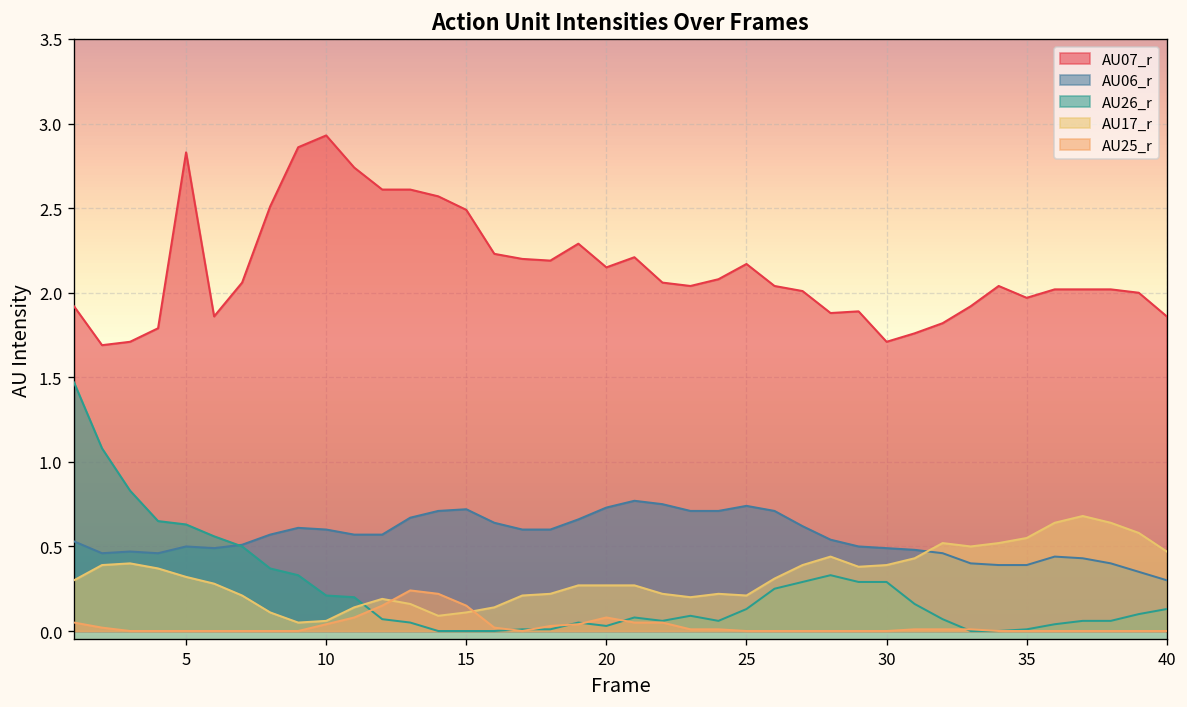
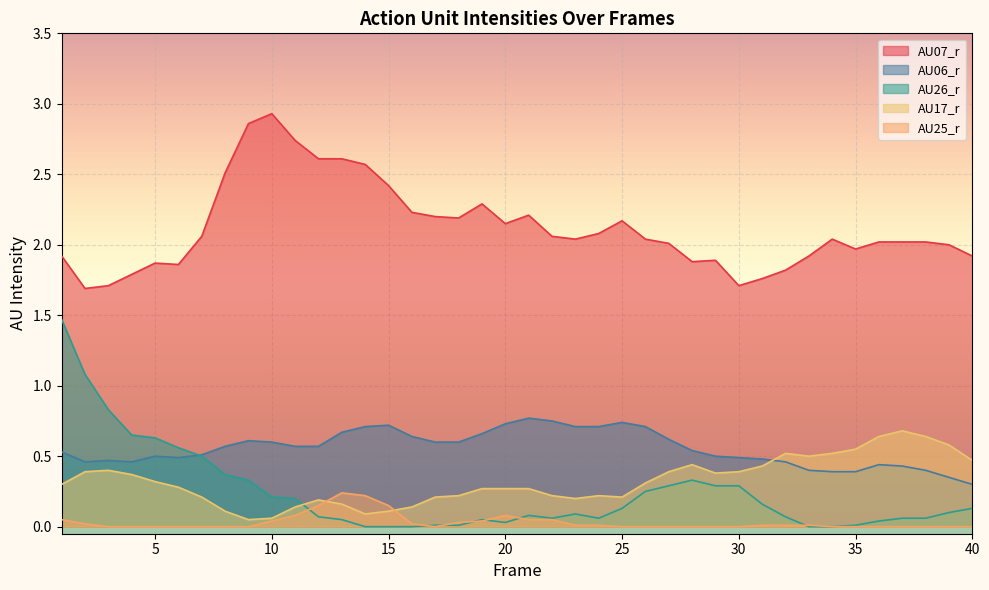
AU07_r, 5: 2.83 -> 1.87
AU07_r, 15: 2.49 -> 2.42
AU07_r, 40: 1.86 -> 1.92
